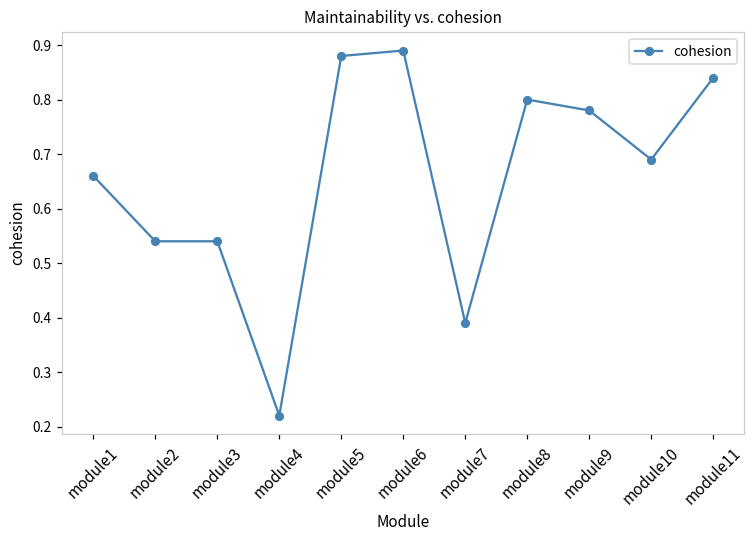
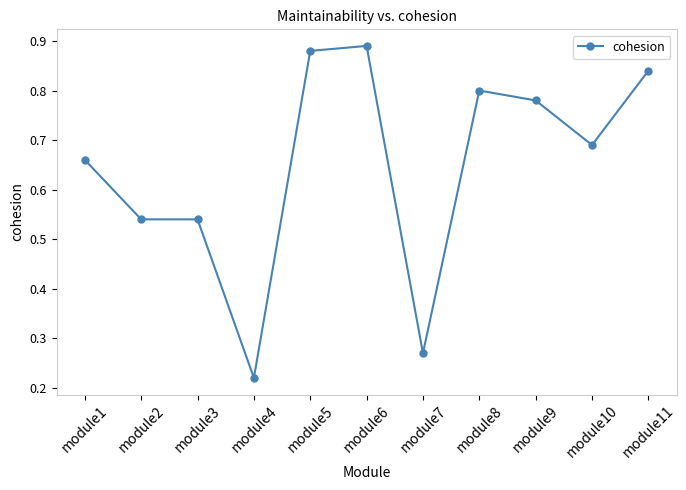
module7: 0.39 -> 0.27
